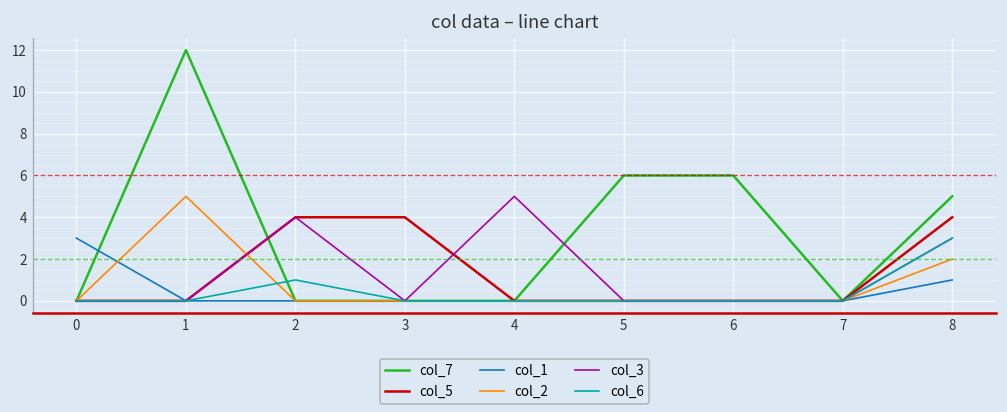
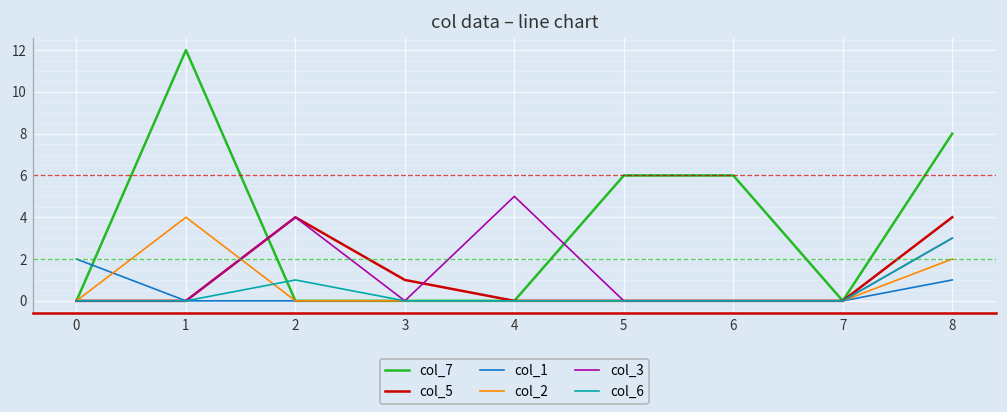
col_1, 0: 3 -> 2
col_2, 1: 5 -> 4
col_5, 3: 4 -> 1
col_7, 8: 5 -> 8
